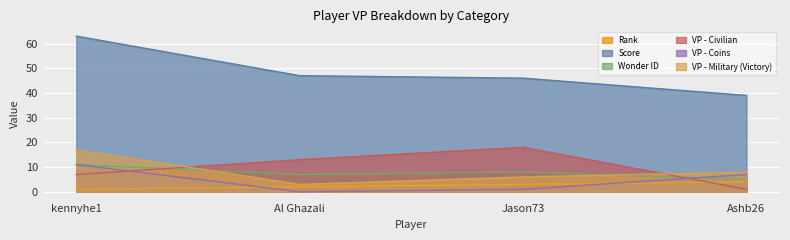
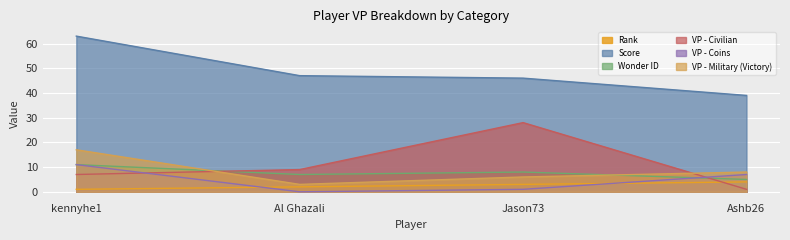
VP - Civilian, Al Ghazali: 13 -> 9
VP - Civilian, Jason73: 18 -> 28
